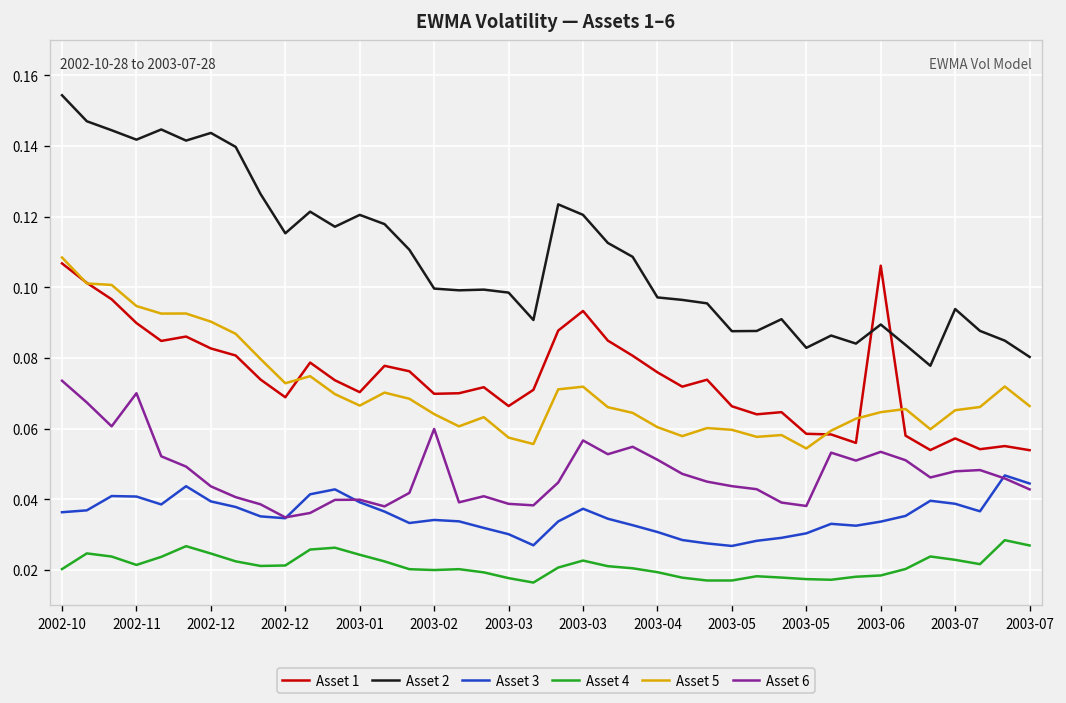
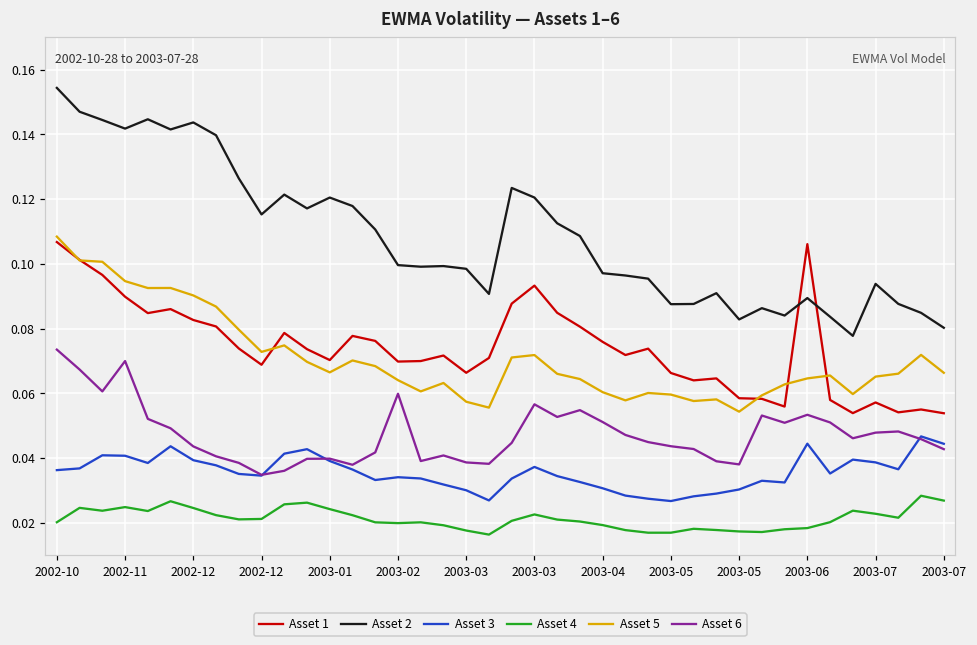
Asset 4, 2002-11: 0.021 -> 0.025
Asset 3, 2003-06: 0.034 -> 0.044
